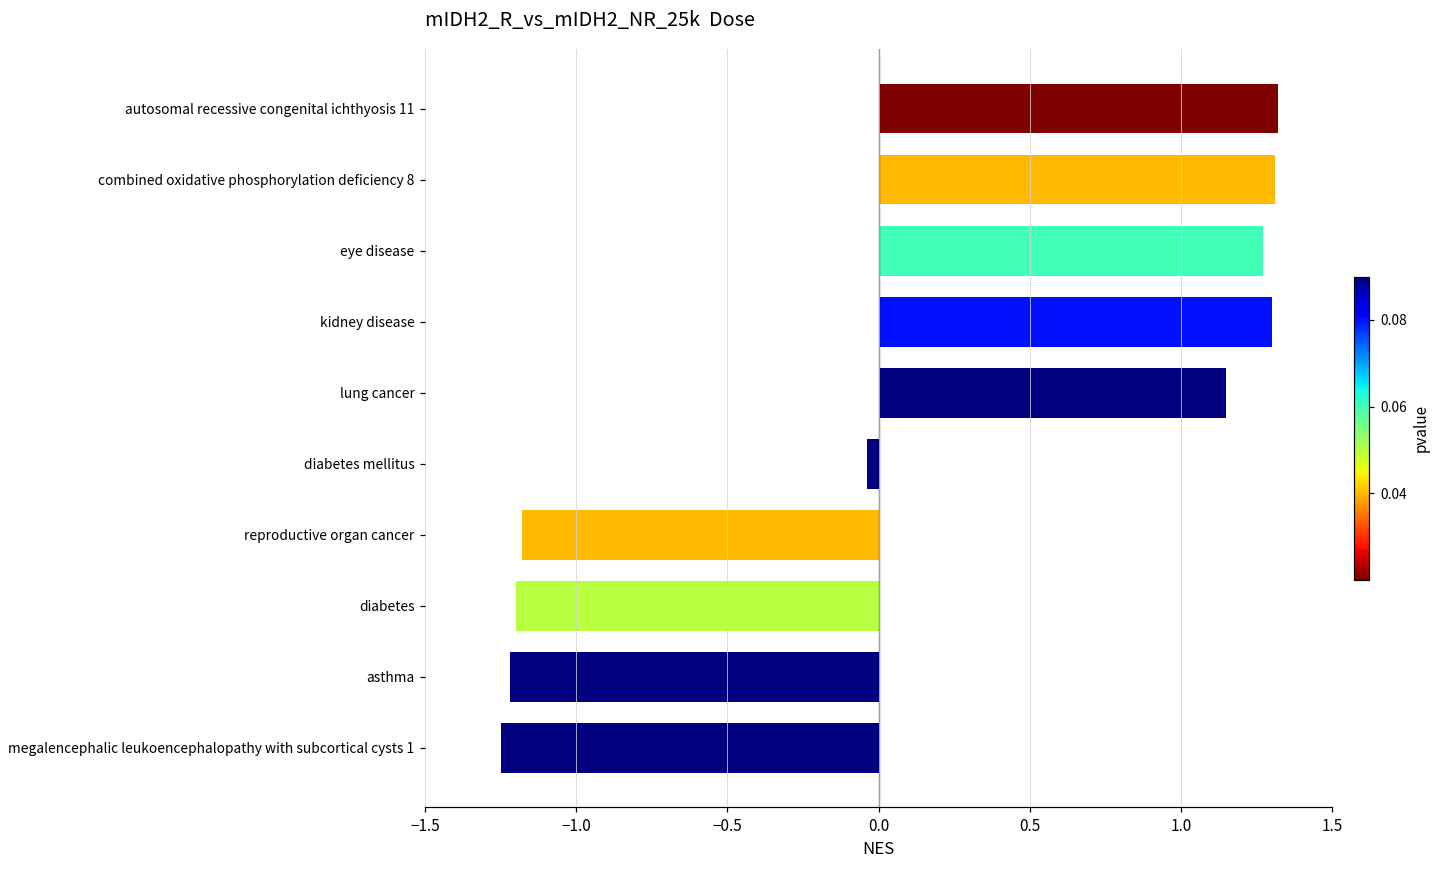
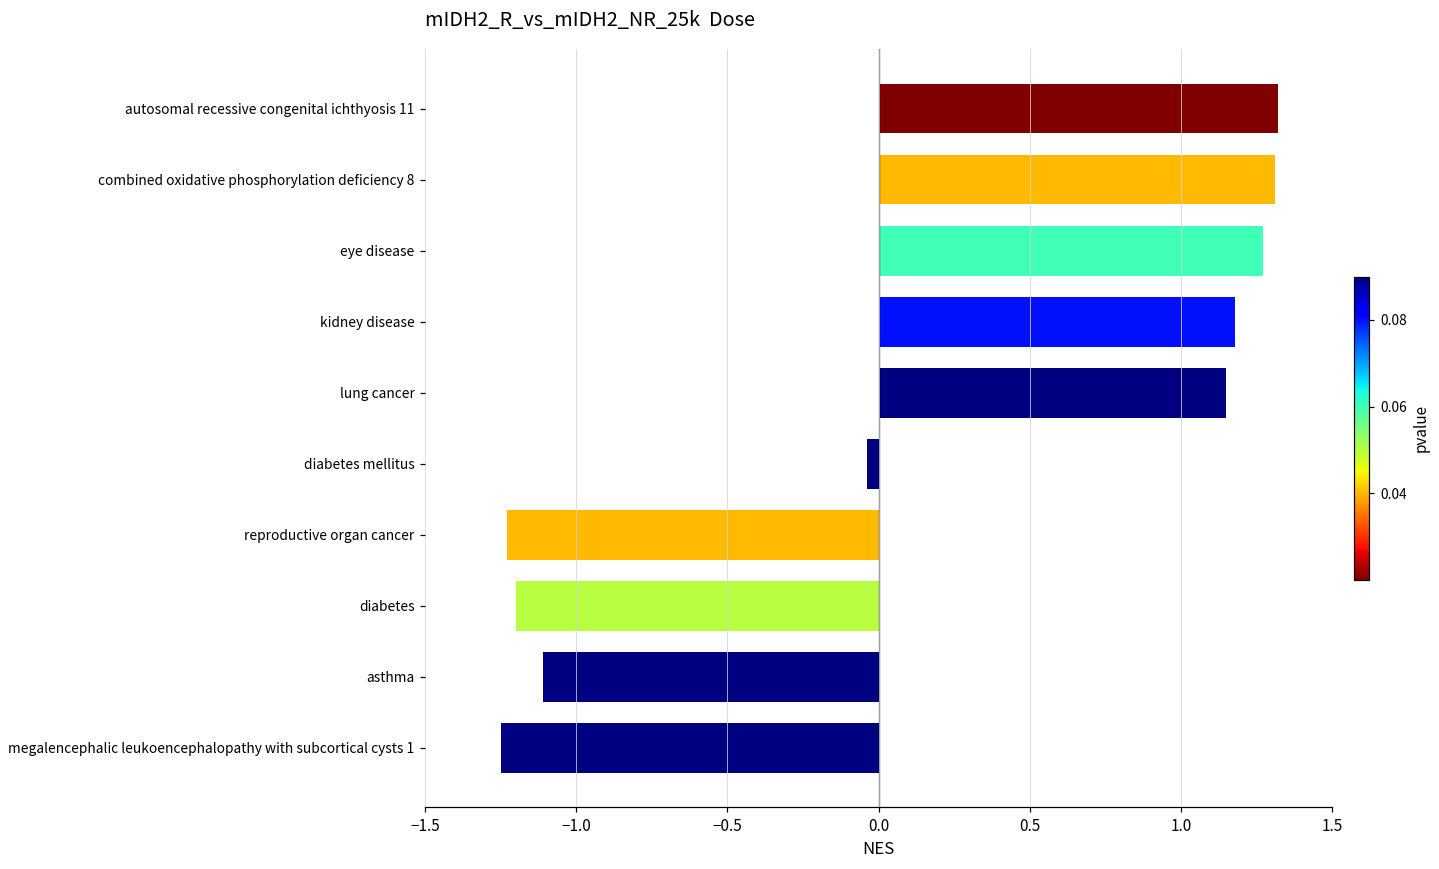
kidney disease: 1.30 -> 1.18
reproductive organ cancer: -1.18 -> -1.23
asthma: -1.22 -> -1.11
